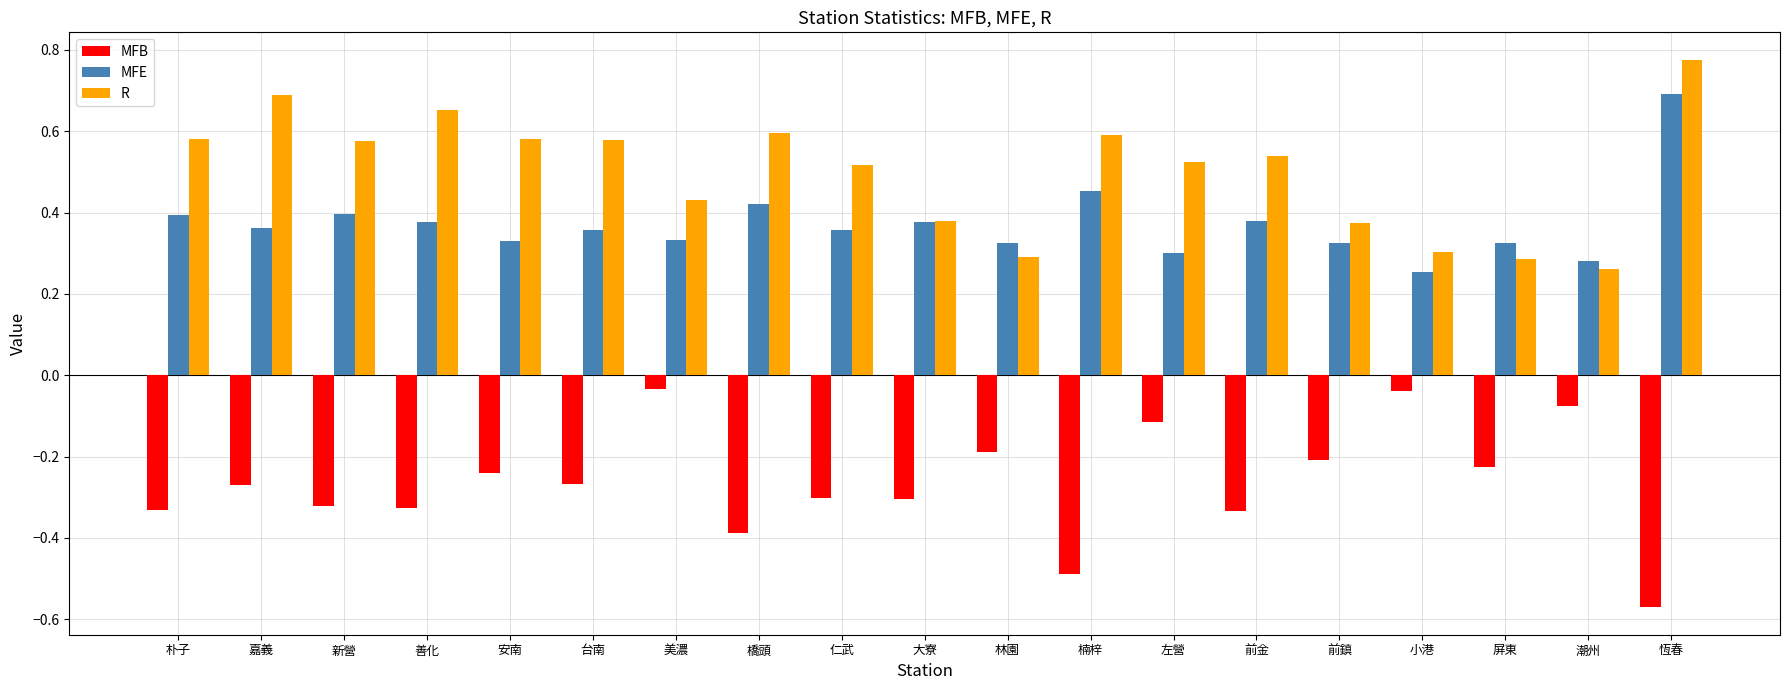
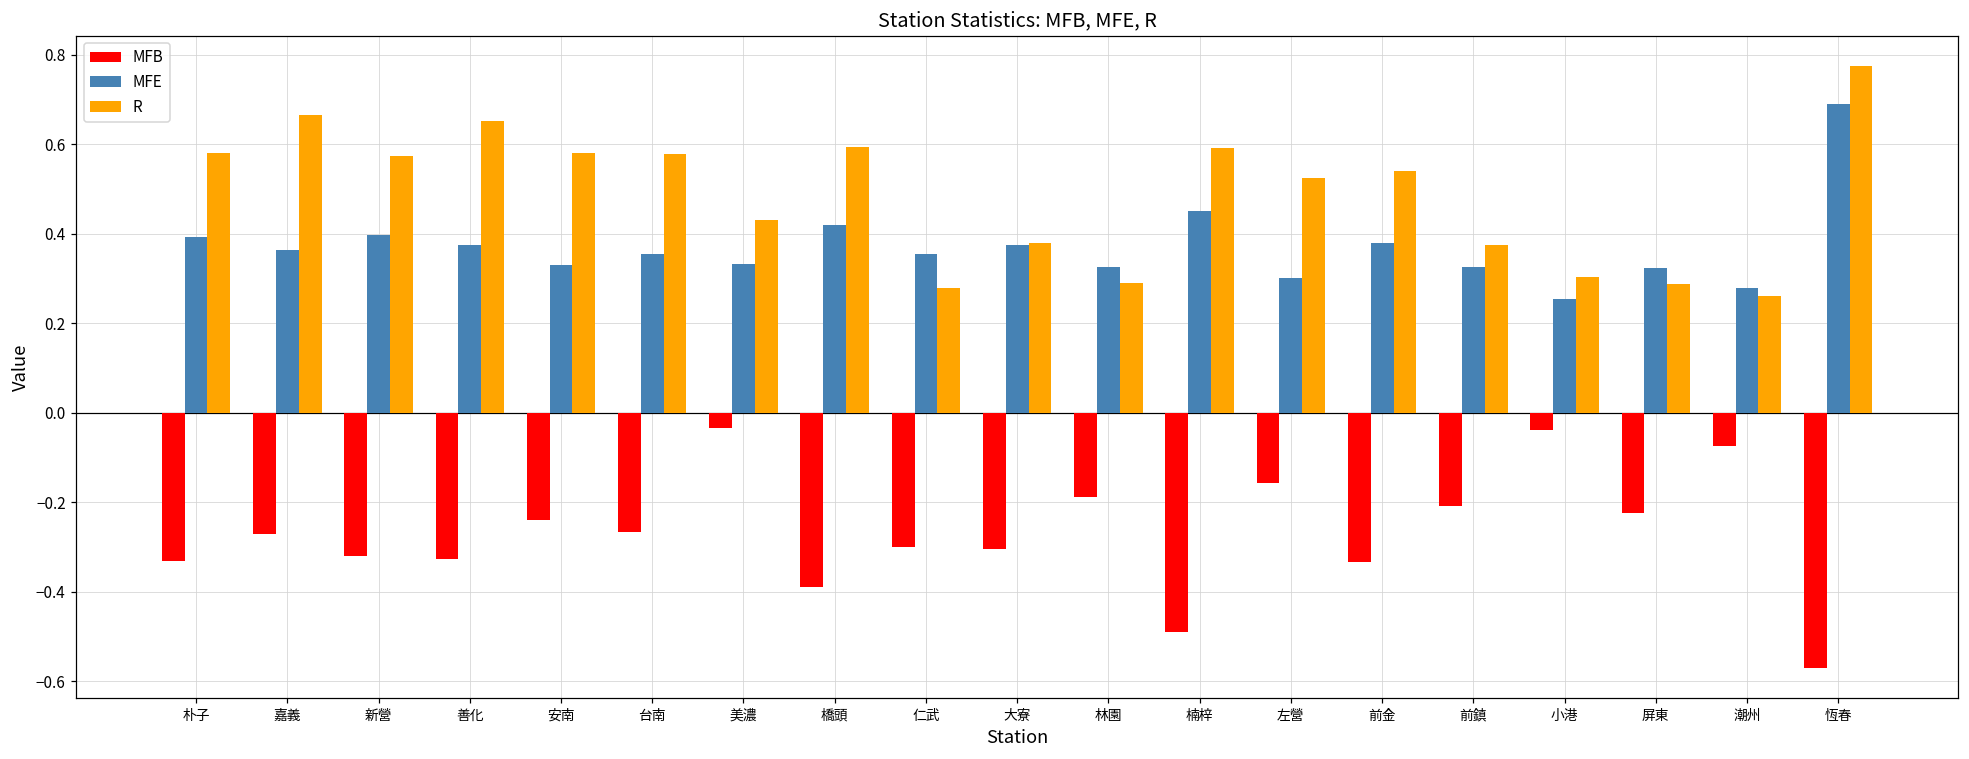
R, 嘉義: 0.69 -> 0.67
R, 仁武: 0.52 -> 0.28
MFB, 左營: -0.12 -> -0.16
